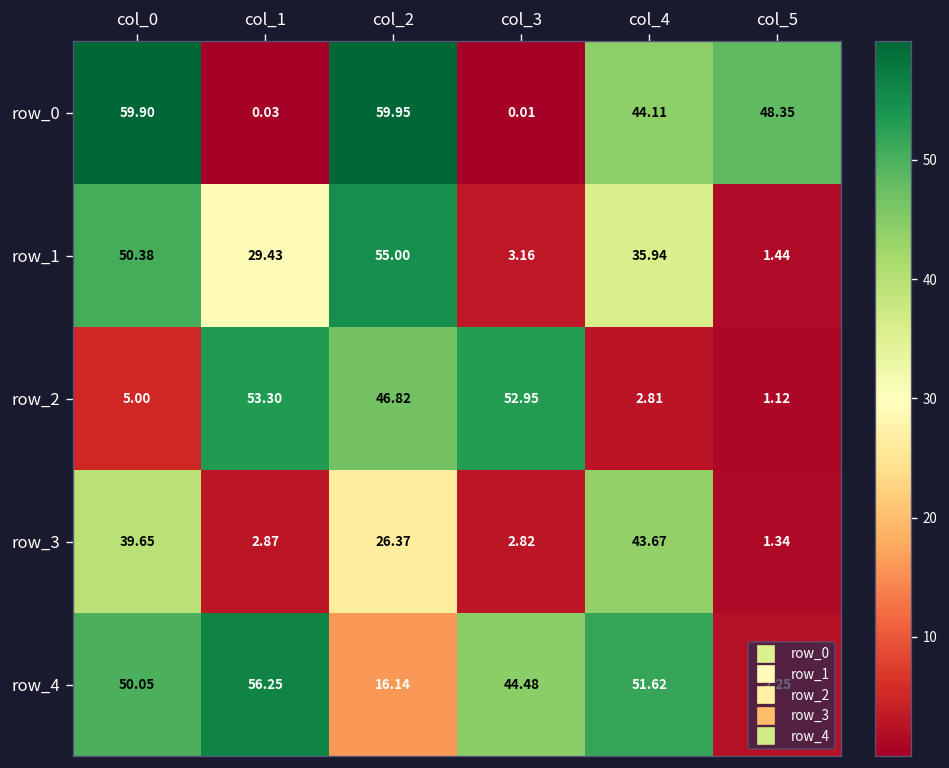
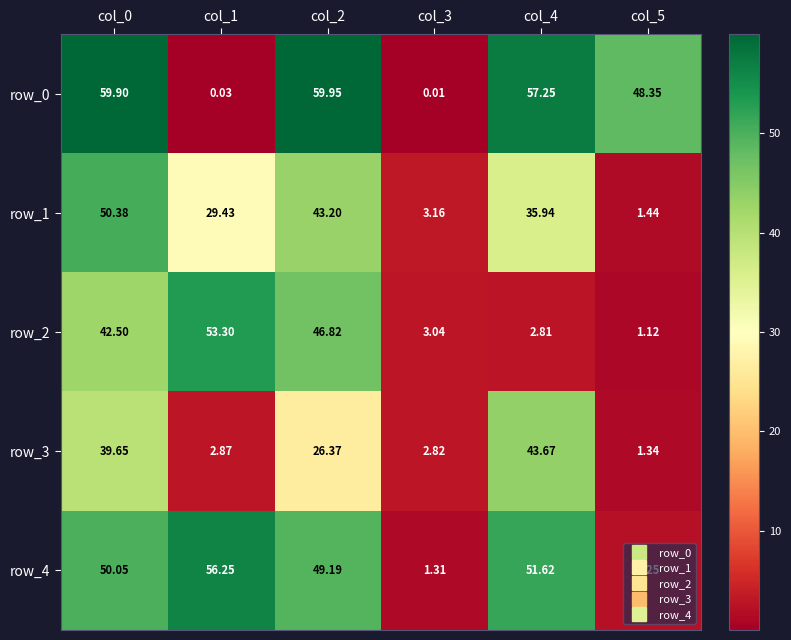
row_0, col_4: 44.11 -> 57.25
row_1, col_2: 55.00 -> 43.20
row_2, col_0: 5.00 -> 42.50
row_2, col_3: 52.95 -> 3.04
row_4, col_2: 16.14 -> 49.19
row_4, col_3: 44.48 -> 1.31
